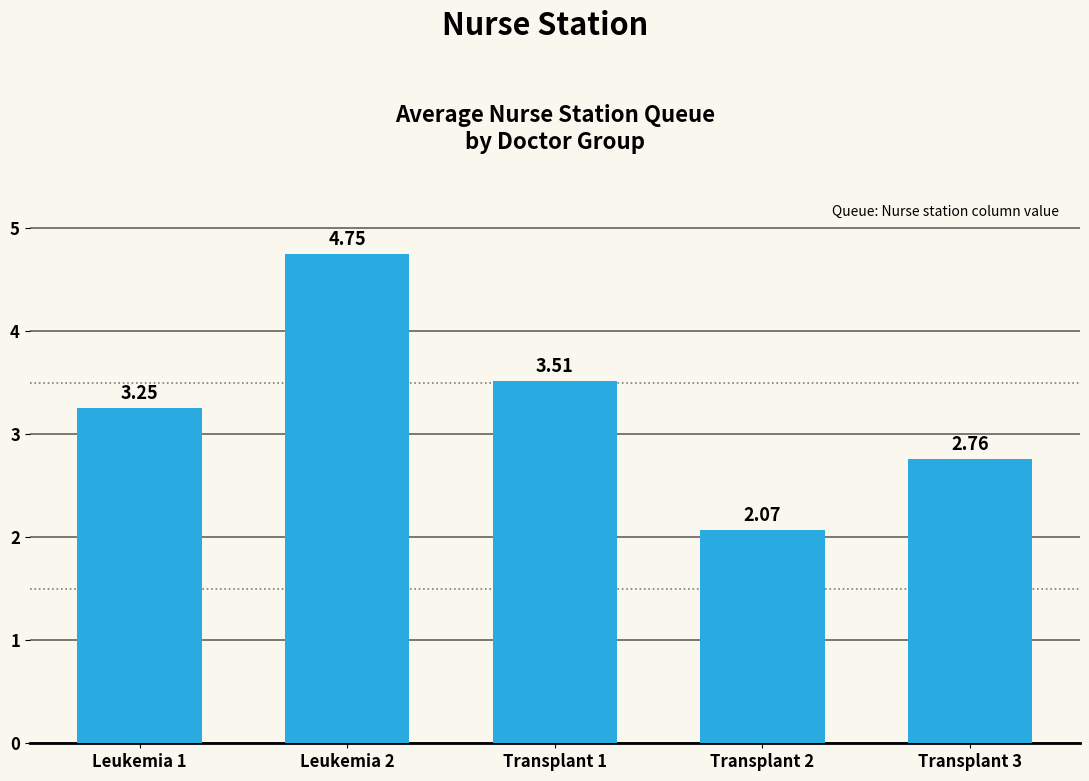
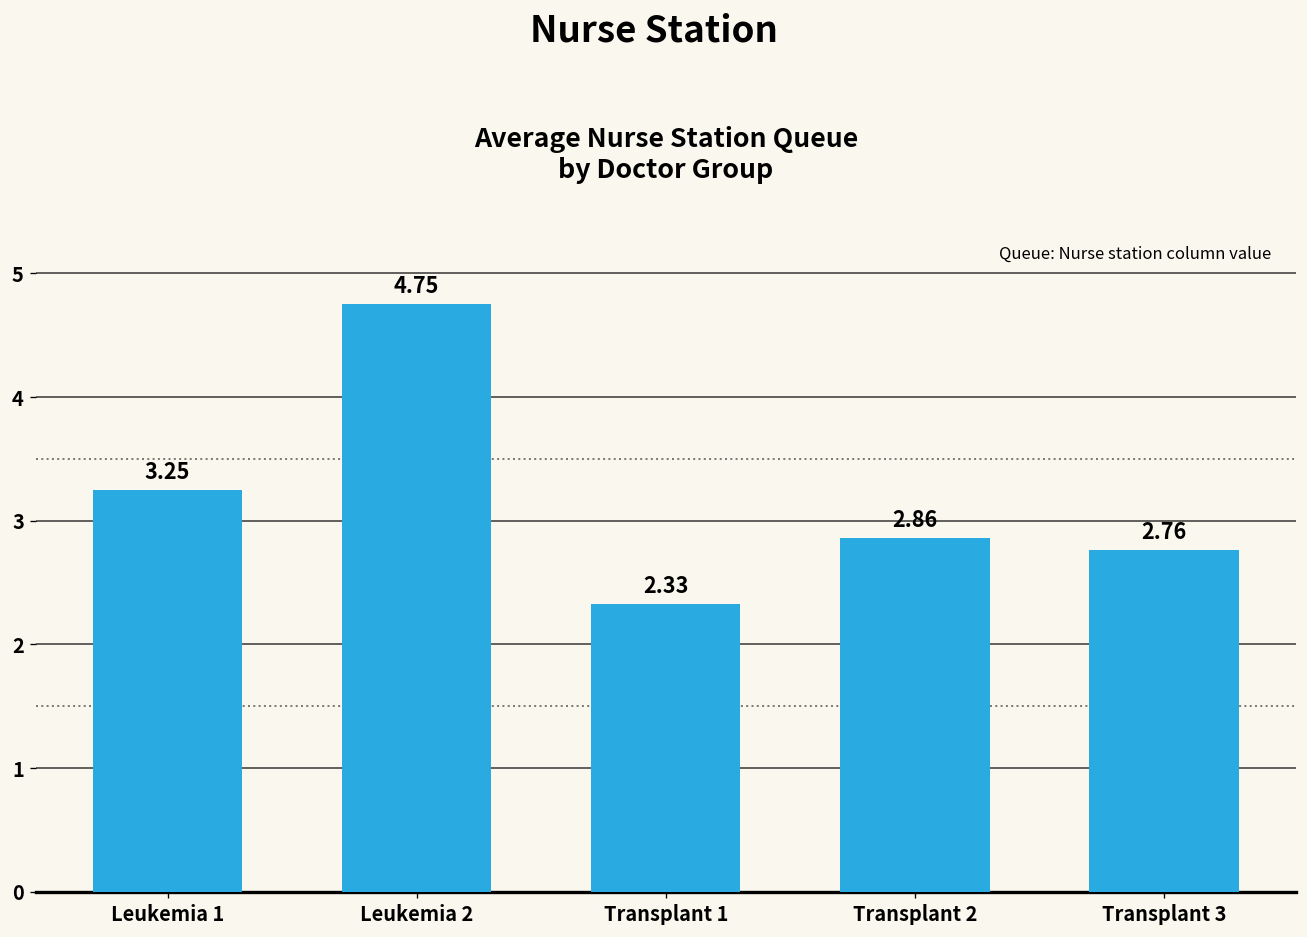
Transplant 1: 3.51 -> 2.33
Transplant 2: 2.07 -> 2.86
